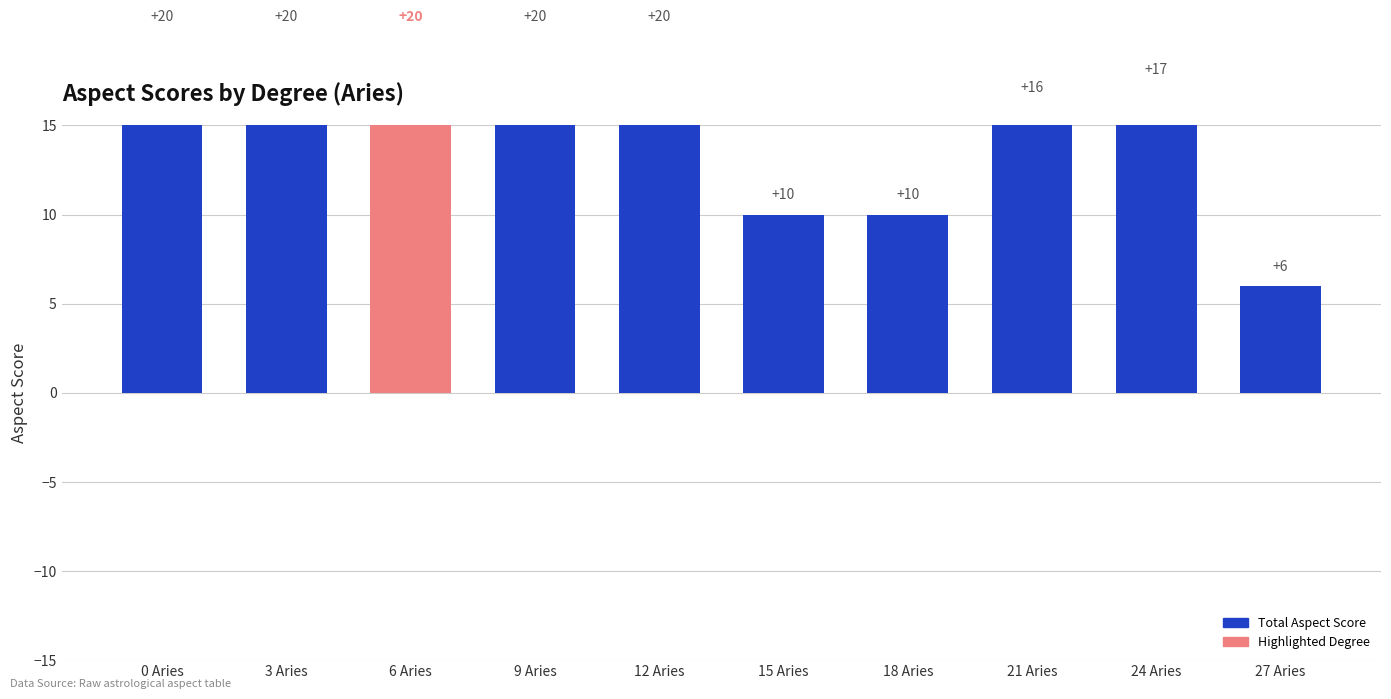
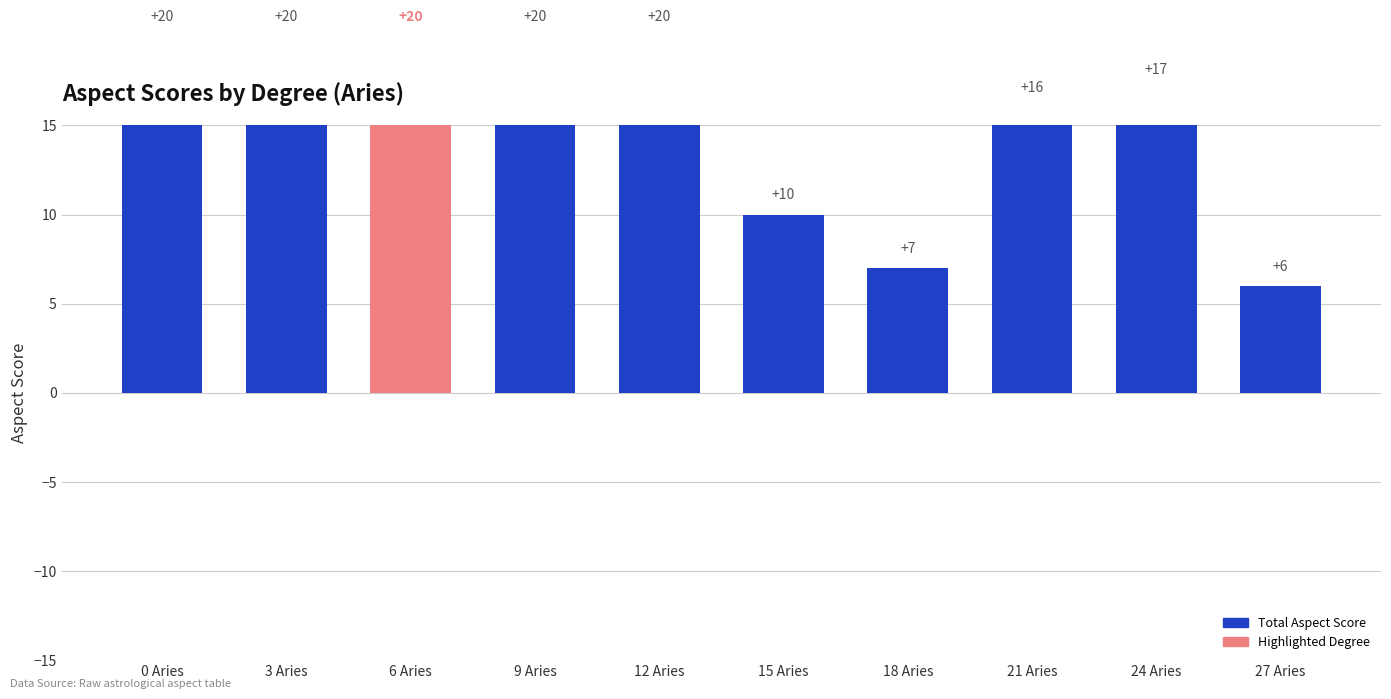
18 Aries: +10 -> +7
